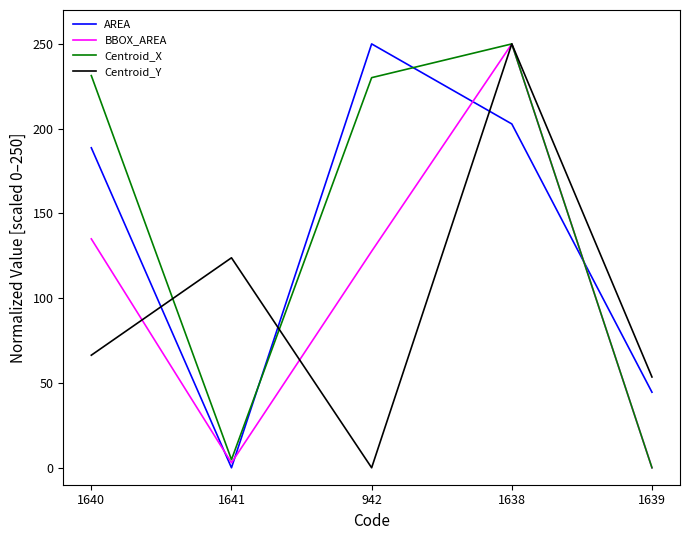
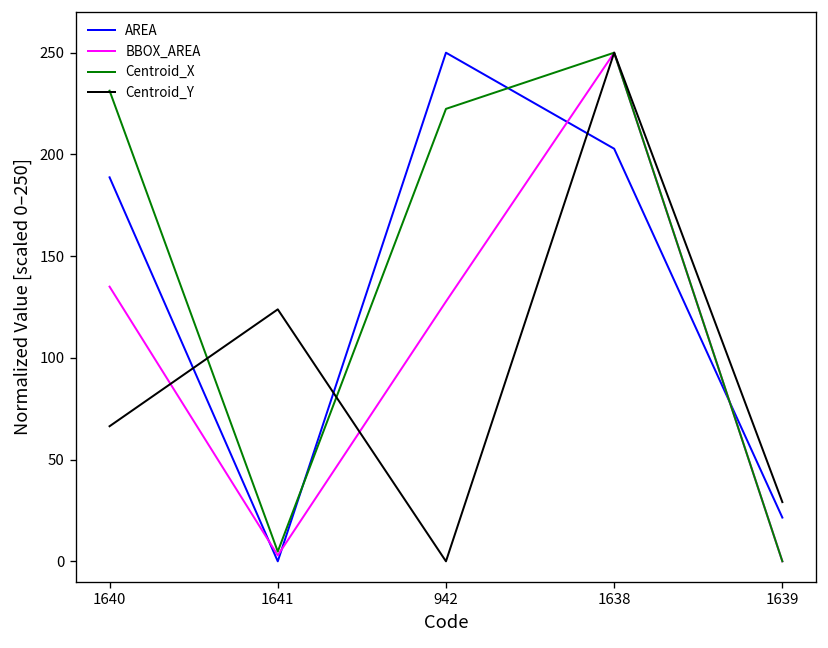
Centroid_X, 942: 230 -> 222
AREA, 1639: 45 -> 22
Centroid_Y, 1639: 54 -> 29
